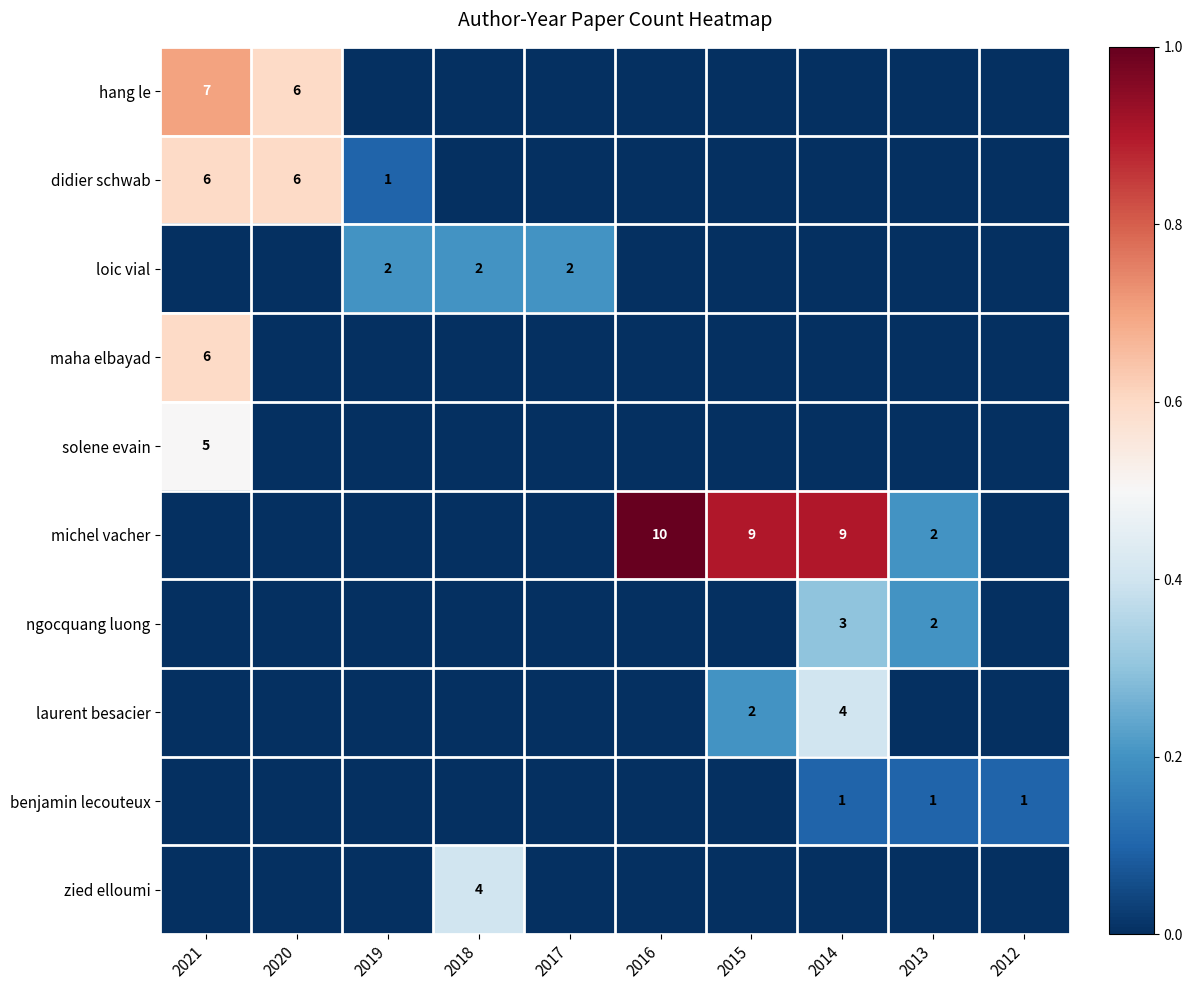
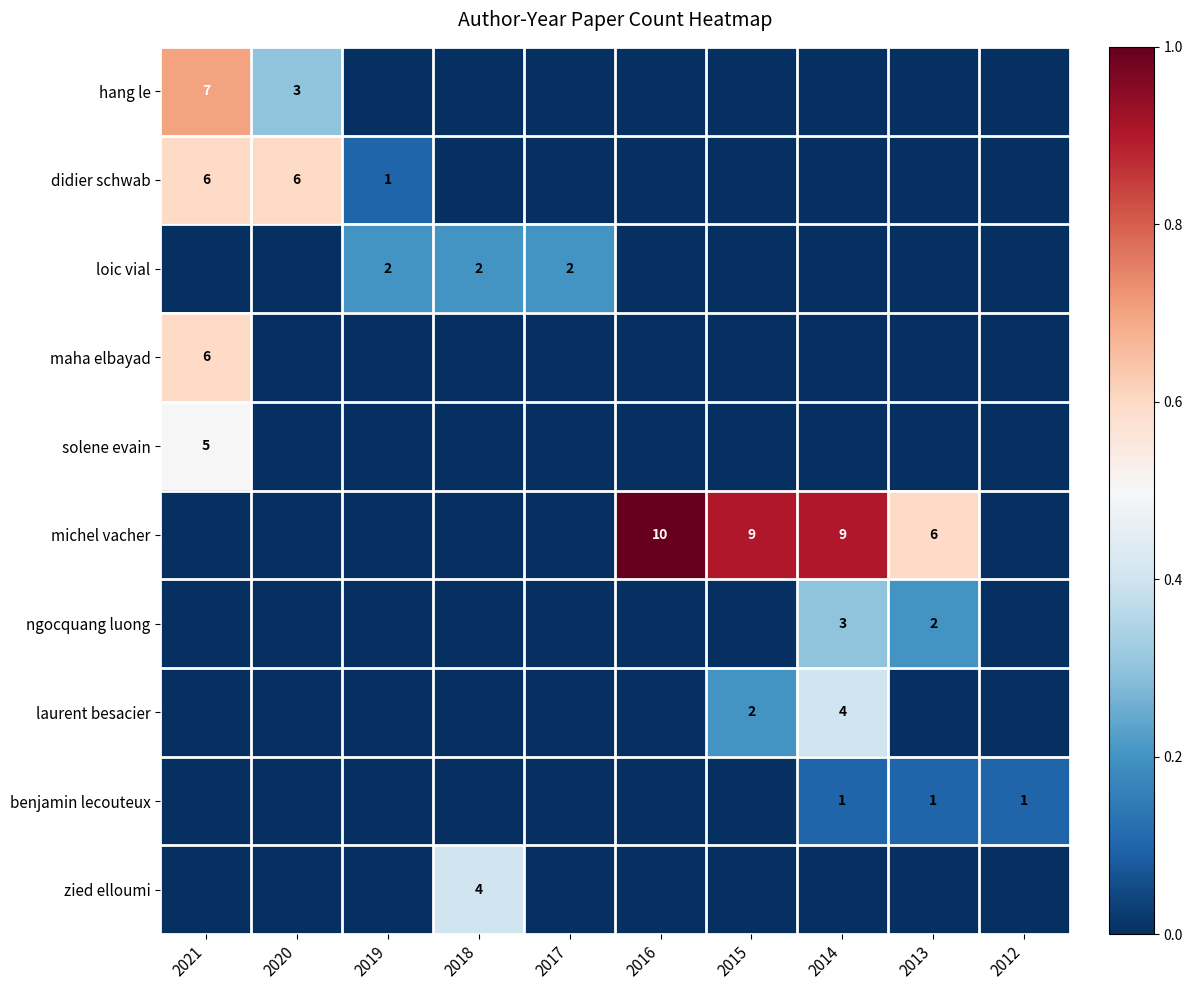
hang le, 2020: 6 -> 3
michel vacher, 2013: 2 -> 6
